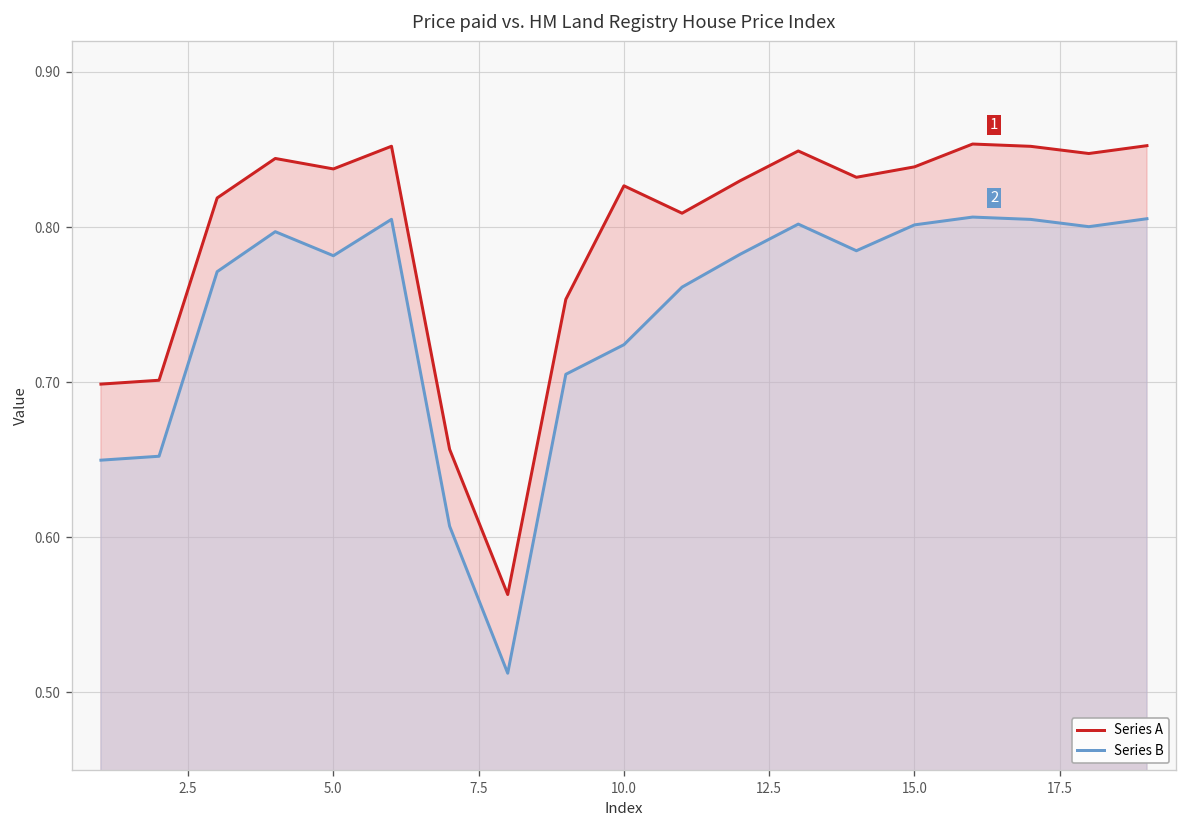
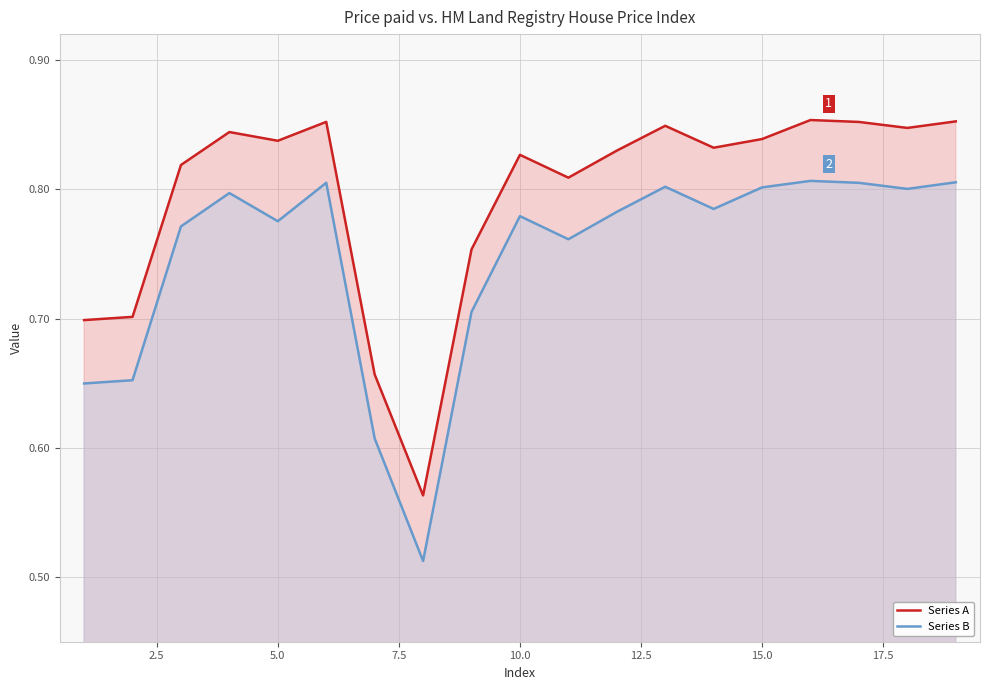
Series B, 5.0: 0.782 -> 0.775
Series B, 10.0: 0.724 -> 0.779
